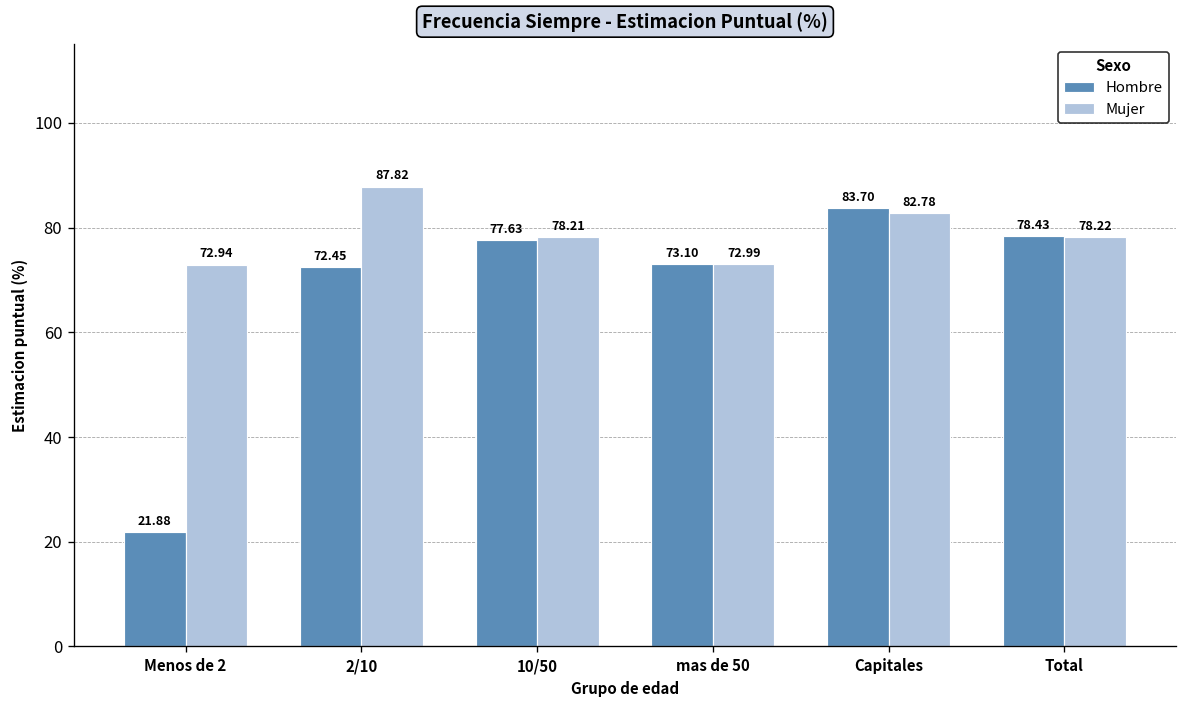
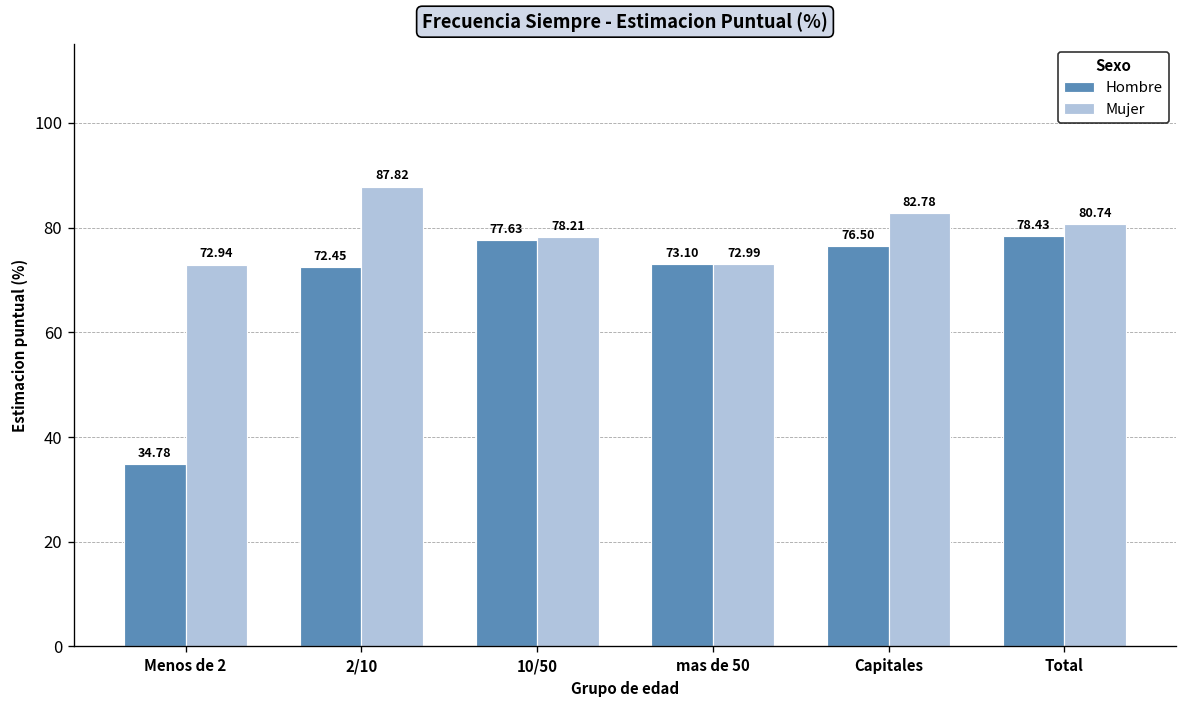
Hombre, Menos de 2: 21.88 -> 34.78
Hombre, Capitales: 83.70 -> 76.50
Mujer, Total: 78.22 -> 80.74
